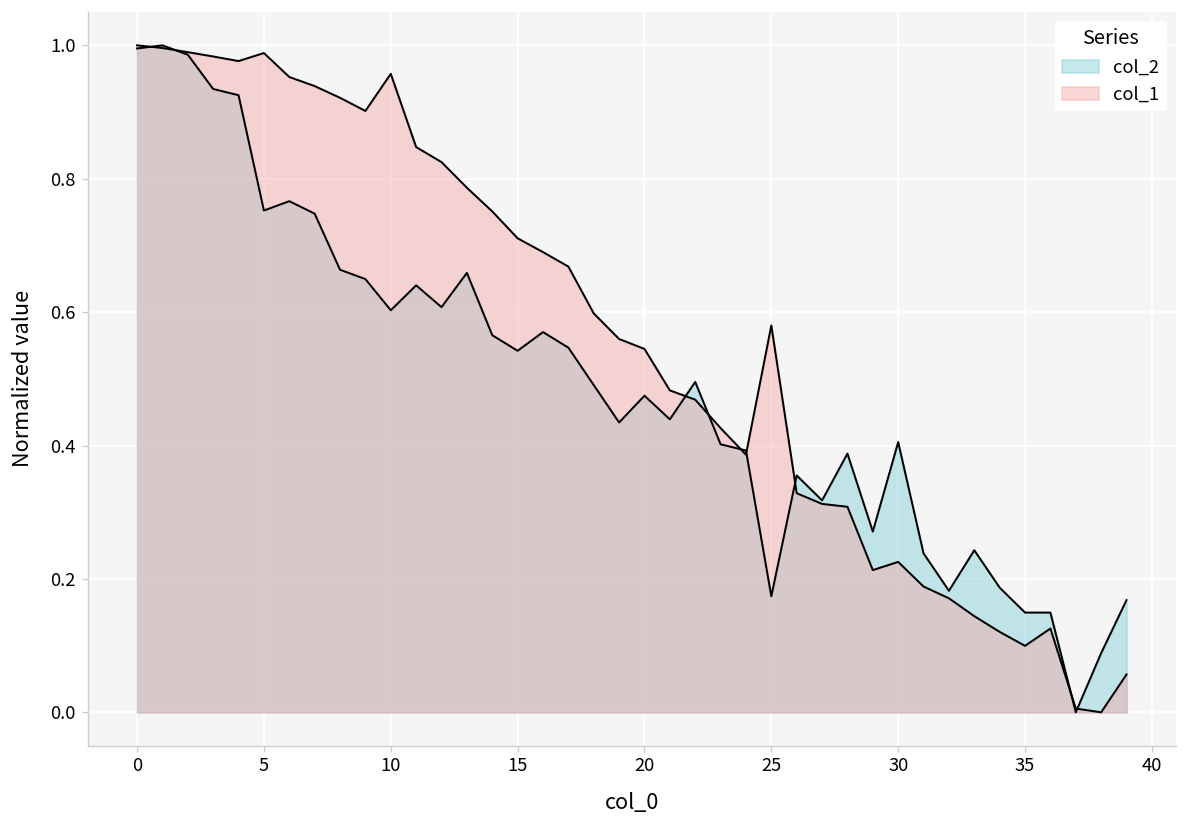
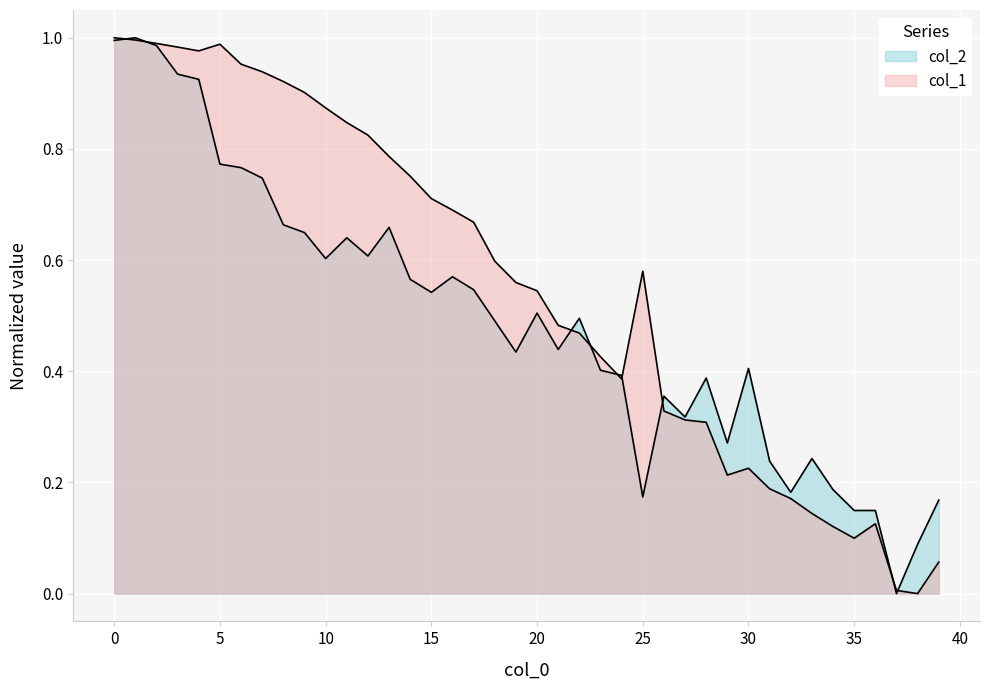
col_2, 5: 0.75 -> 0.77
col_1, 10: 0.96 -> 0.87
col_2, 20: 0.47 -> 0.50
